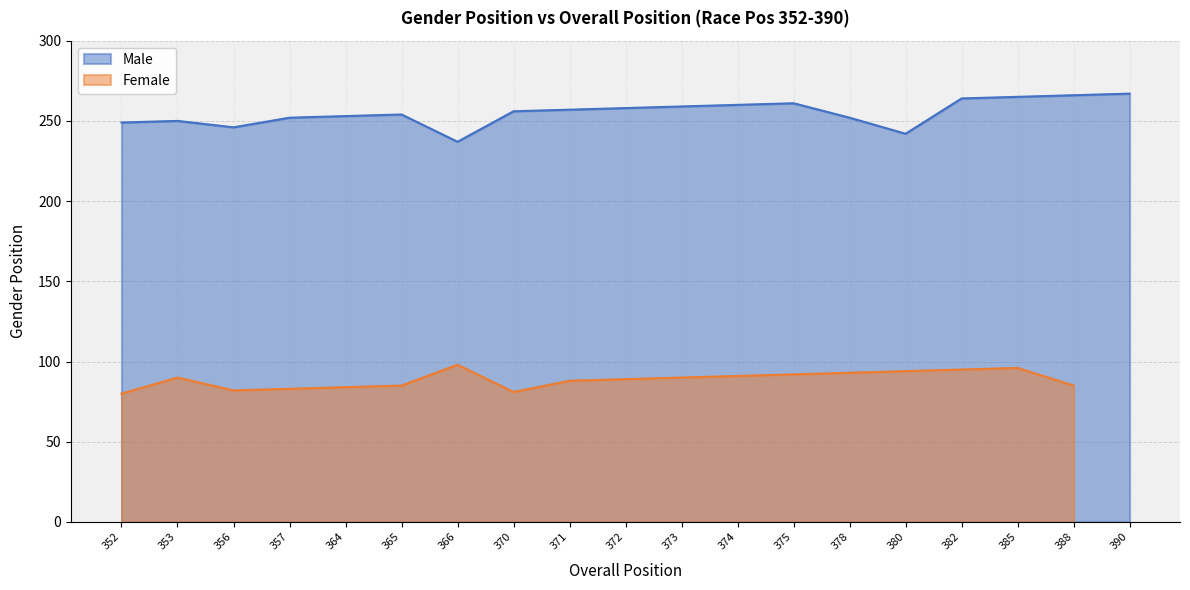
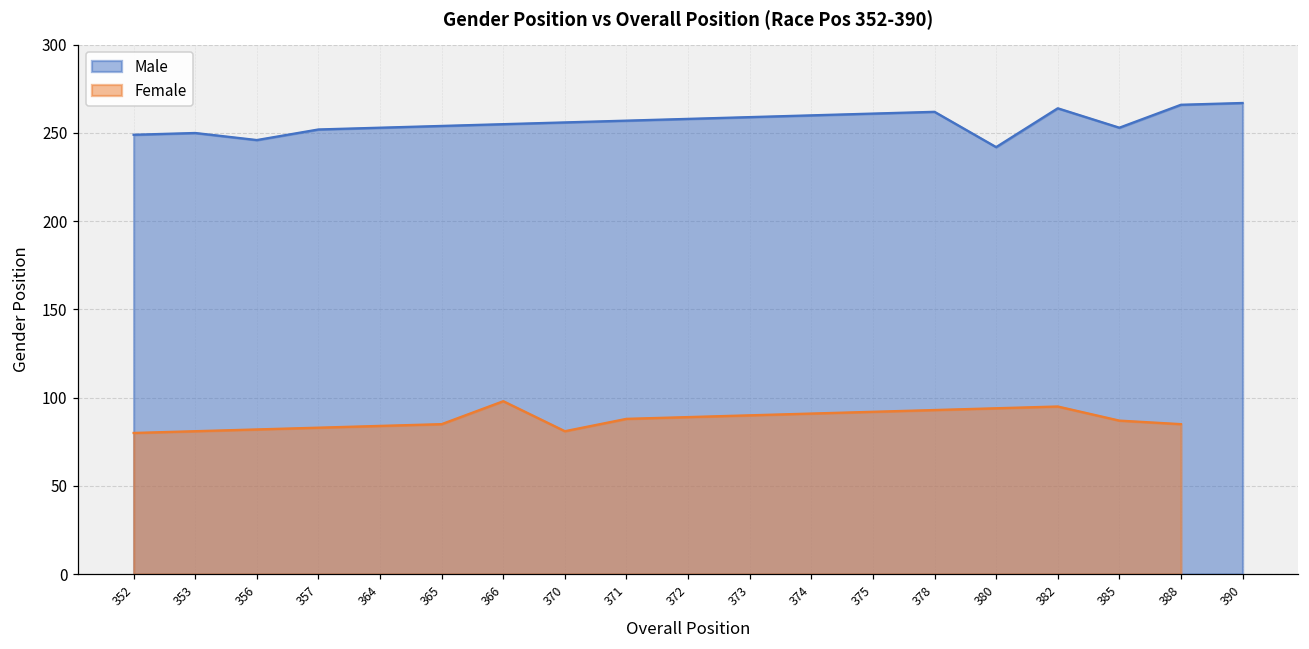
Female, 353: 90 -> 81
Male, 366: 237 -> 255
Male, 378: 252 -> 262
Male, 385: 265 -> 253
Female, 385: 96 -> 87
